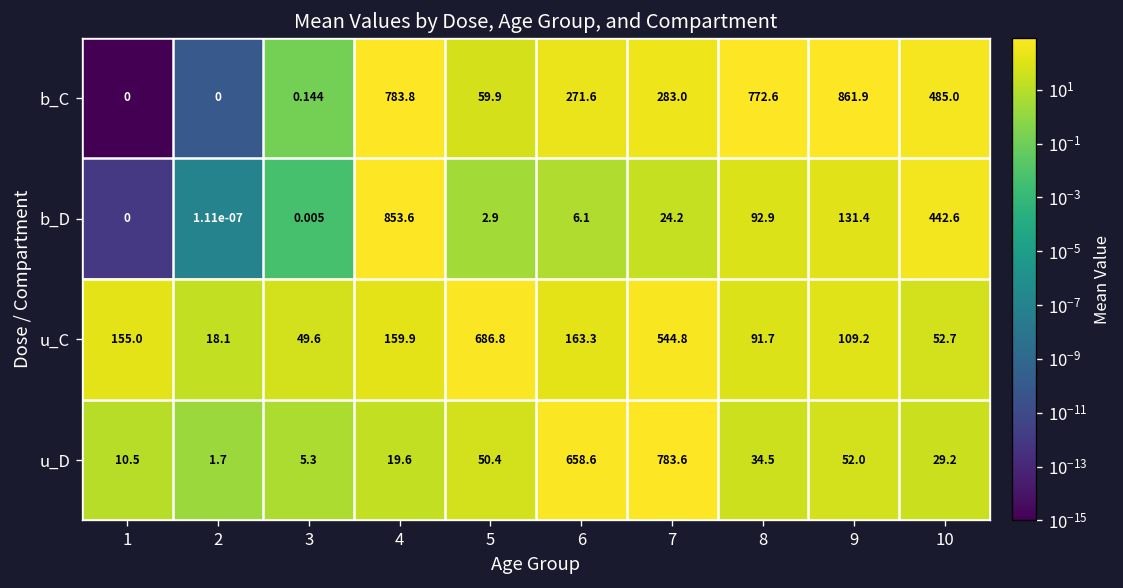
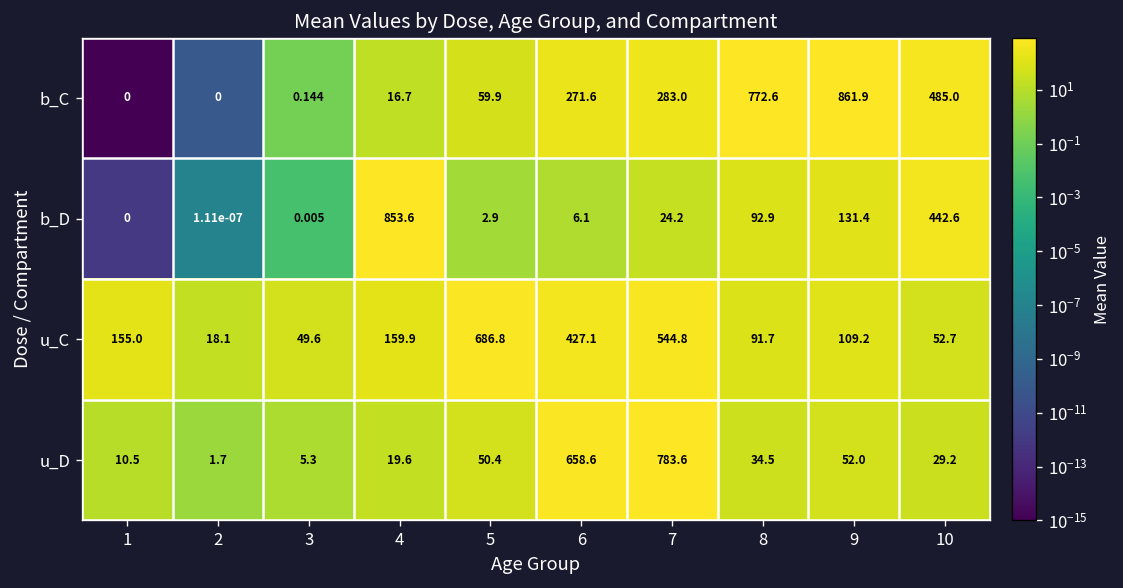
b_C, 4: 783.8 -> 16.7
u_C, 6: 163.3 -> 427.1
